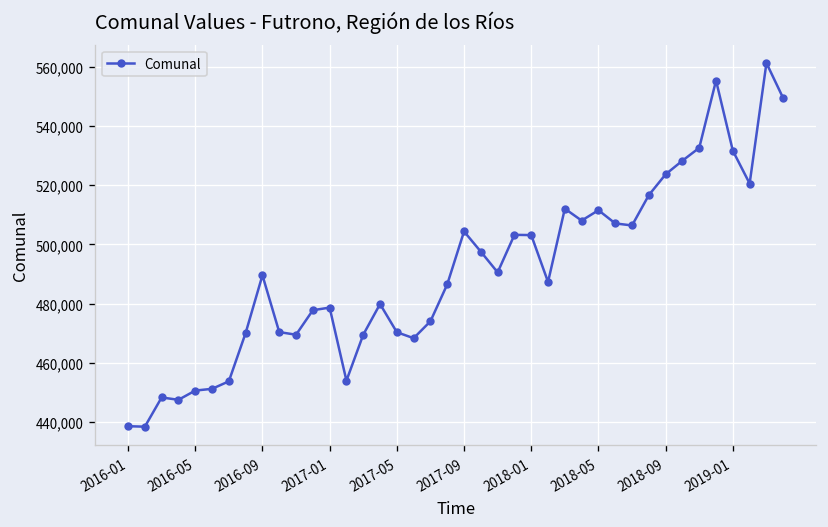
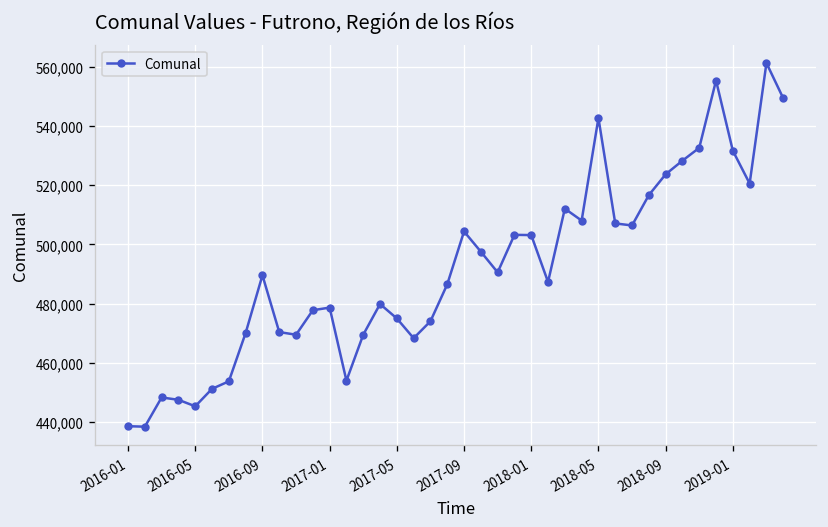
2016-05: 451,000 -> 445,000
2017-05: 470,000 -> 475,000
2018-05: 512,000 -> 543,000
